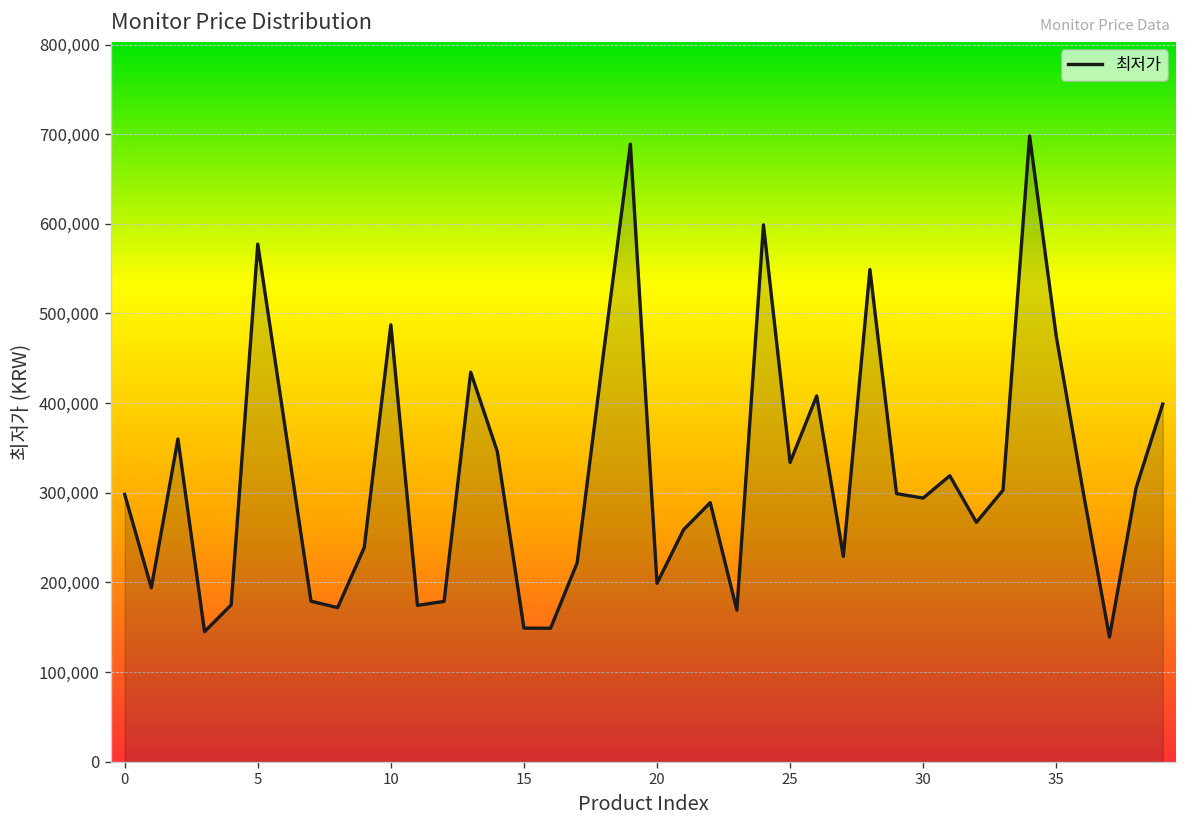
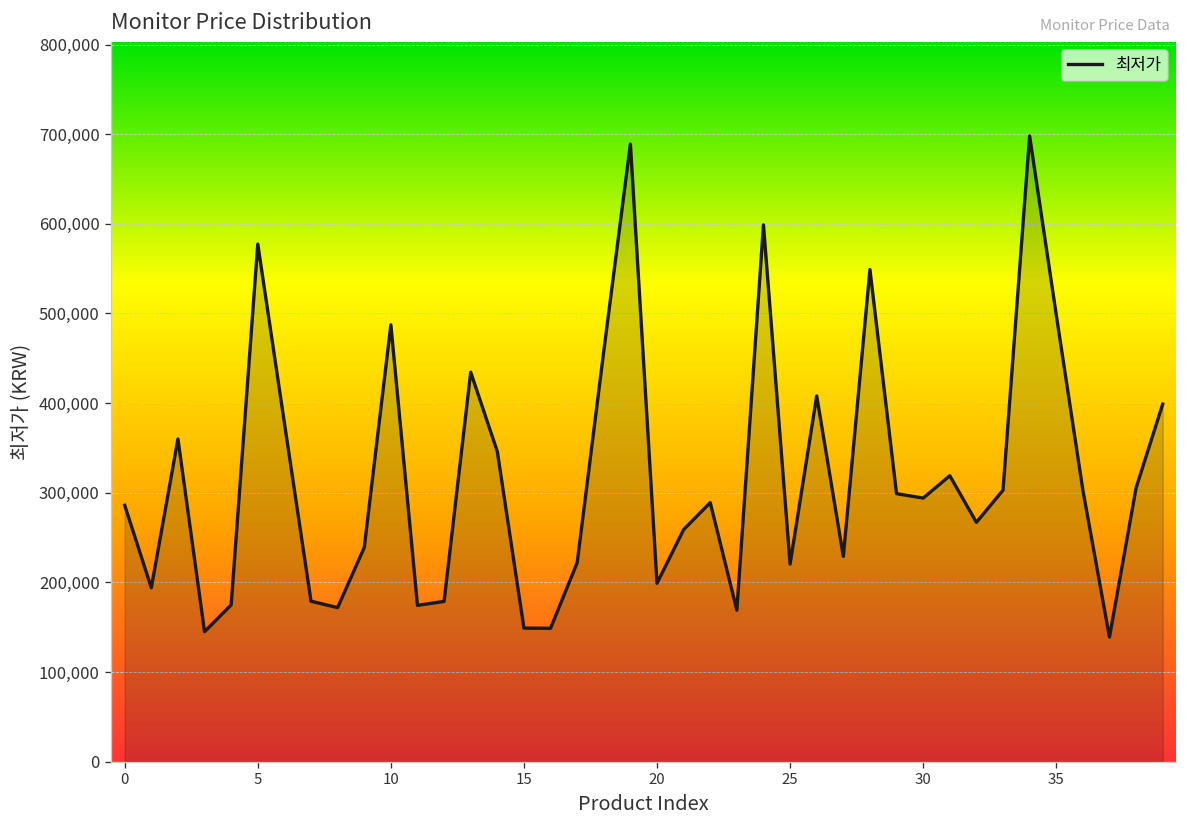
0: 300,000 -> 290,000
25: 330,000 -> 220,000
35: 470,000 -> 500,000
